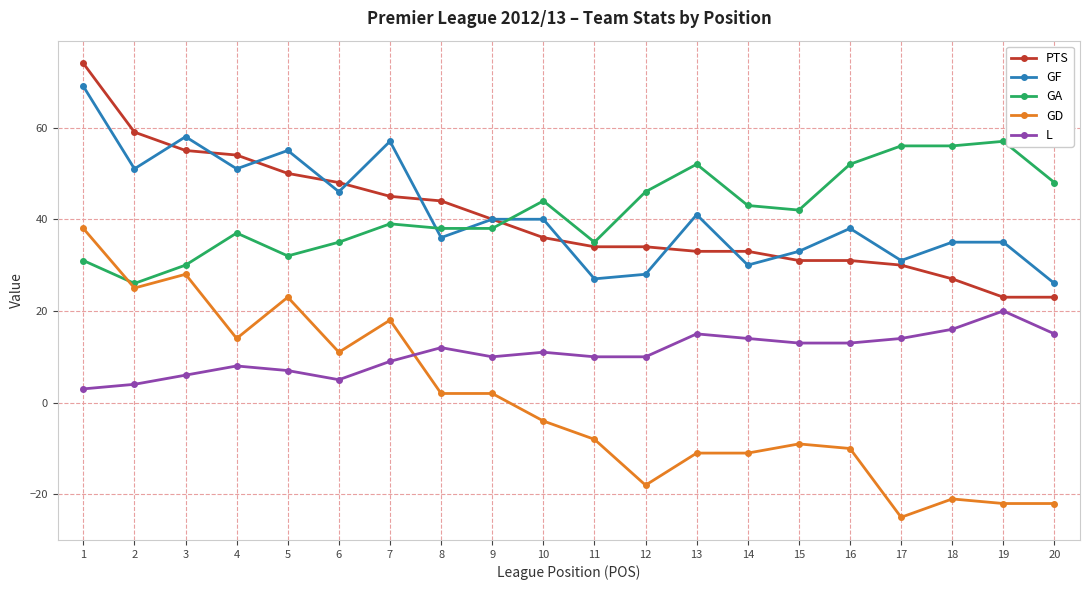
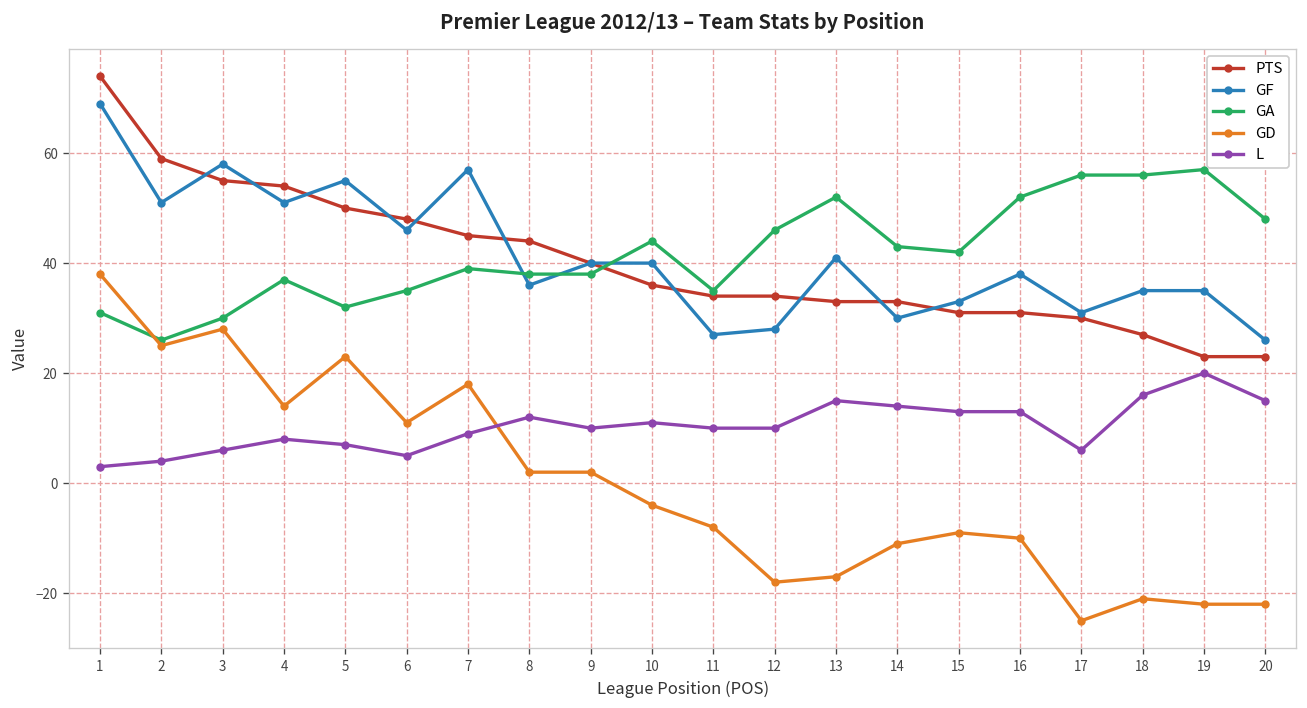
GD, 13: -11 -> -17
L, 17: 14 -> 6
